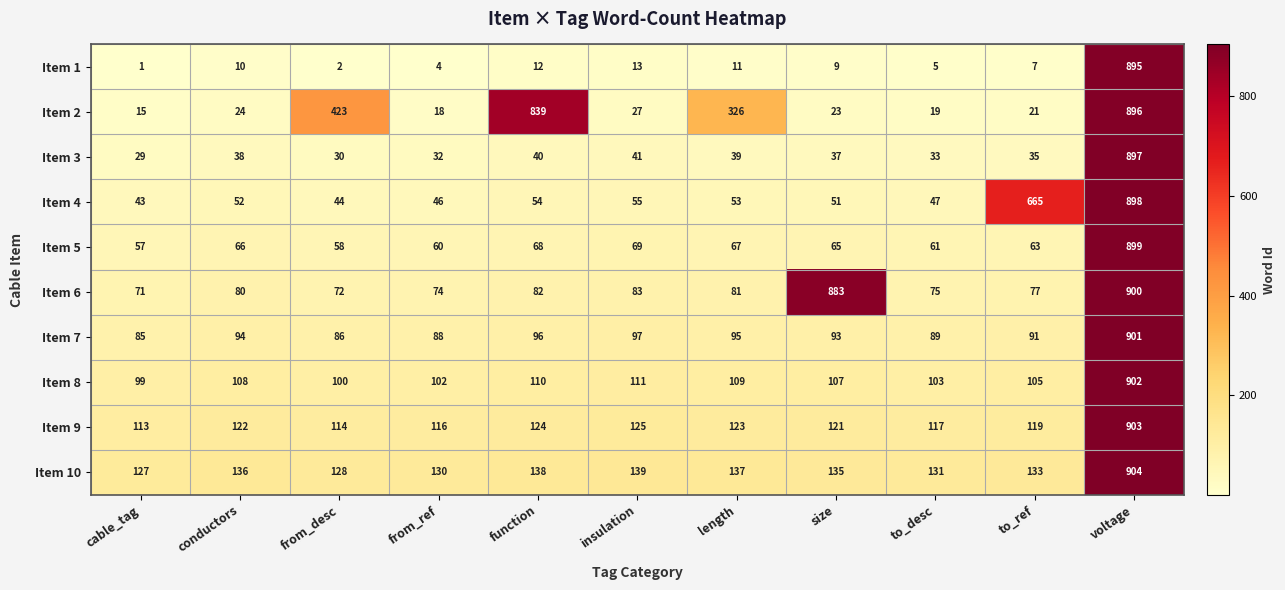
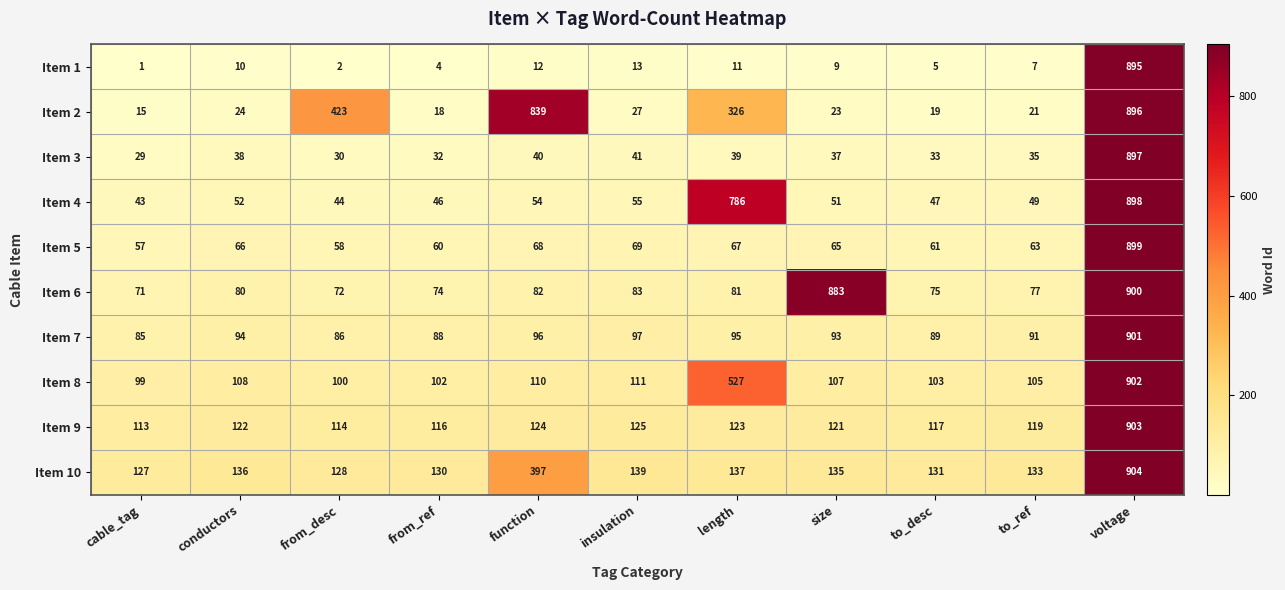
Item 4, length: 53 -> 786
Item 4, to_ref: 665 -> 49
Item 8, length: 109 -> 527
Item 10, function: 138 -> 397
